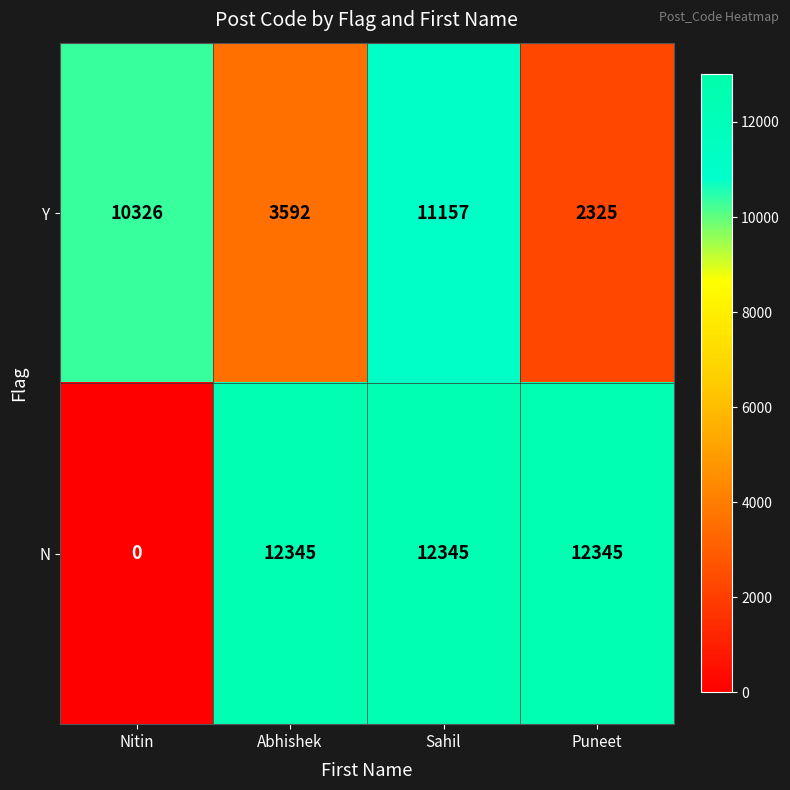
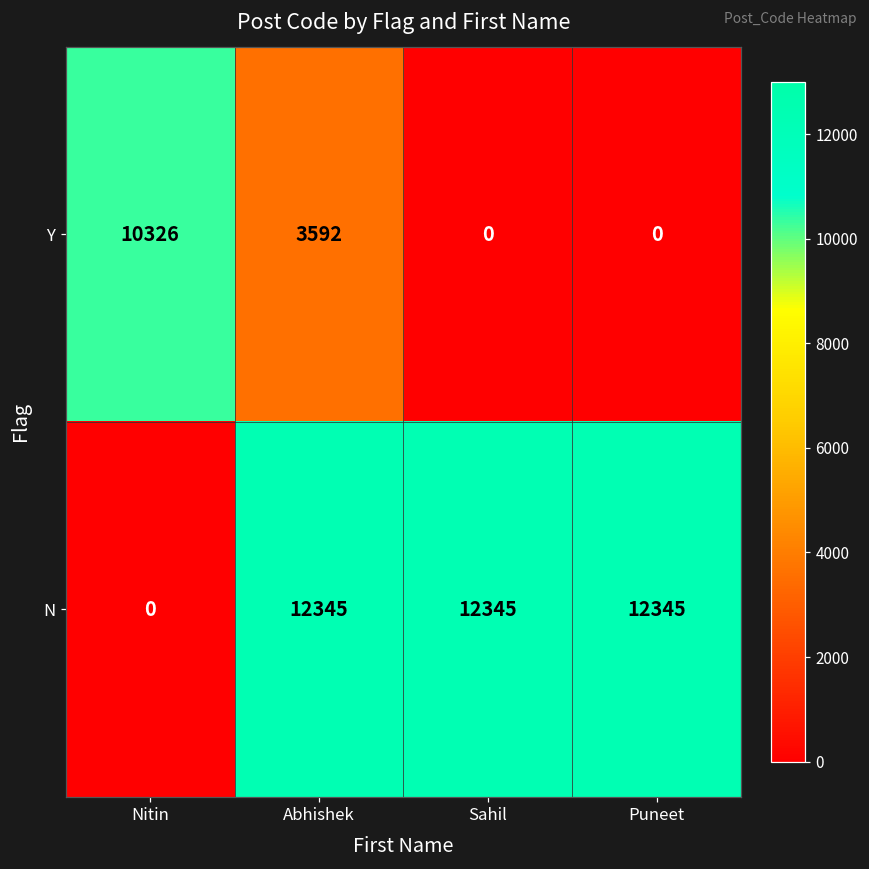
Y, Sahil: 11157 -> 0
Y, Puneet: 2325 -> 0
